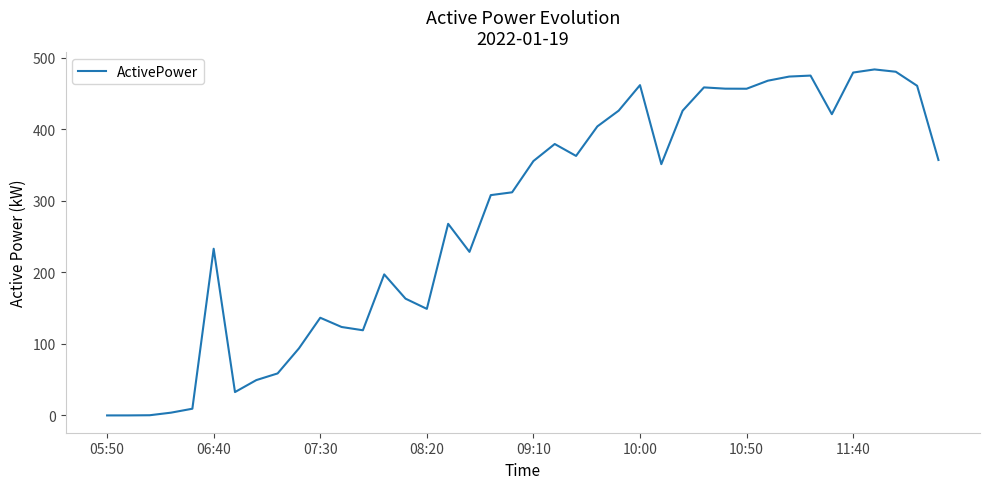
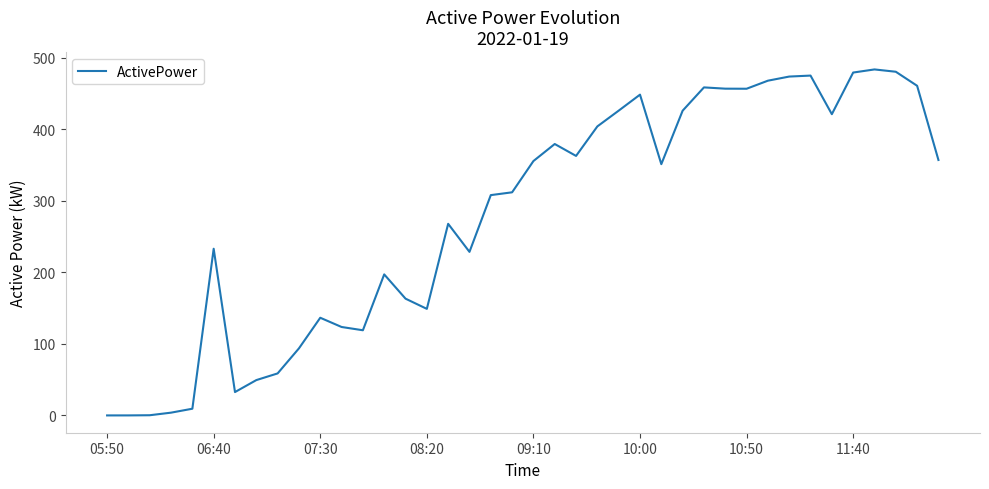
10:00: 460 -> 450
